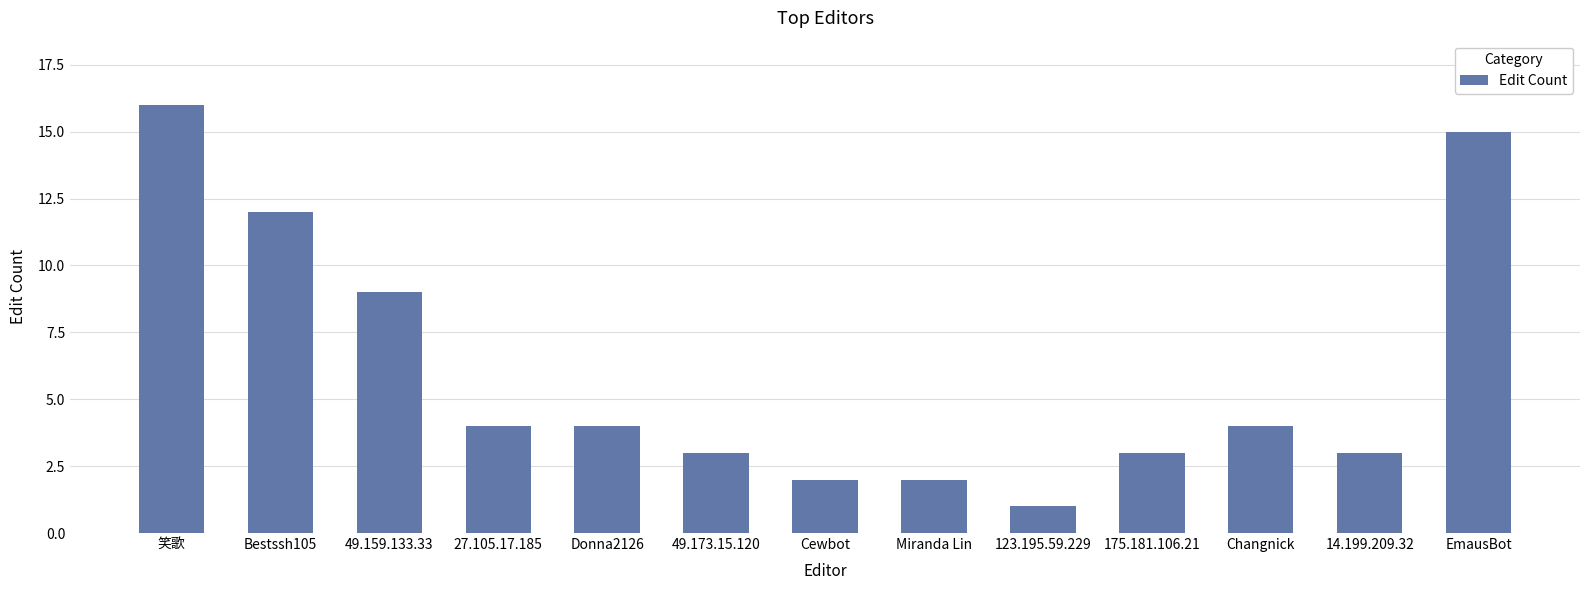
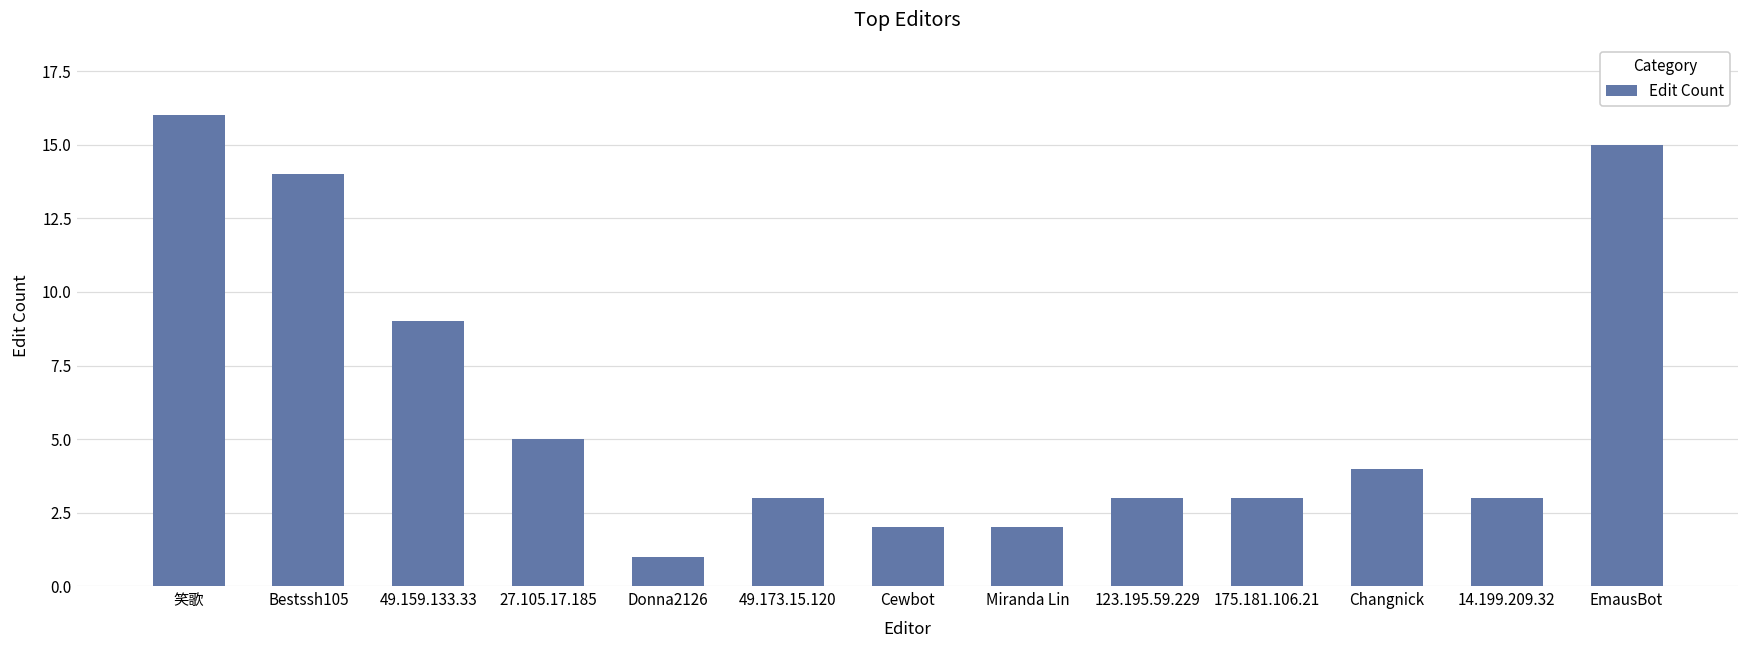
Bestssh105: 12 -> 14
27.105.17.185: 4 -> 5
Donna2126: 4 -> 1
123.195.59.229: 1 -> 3
